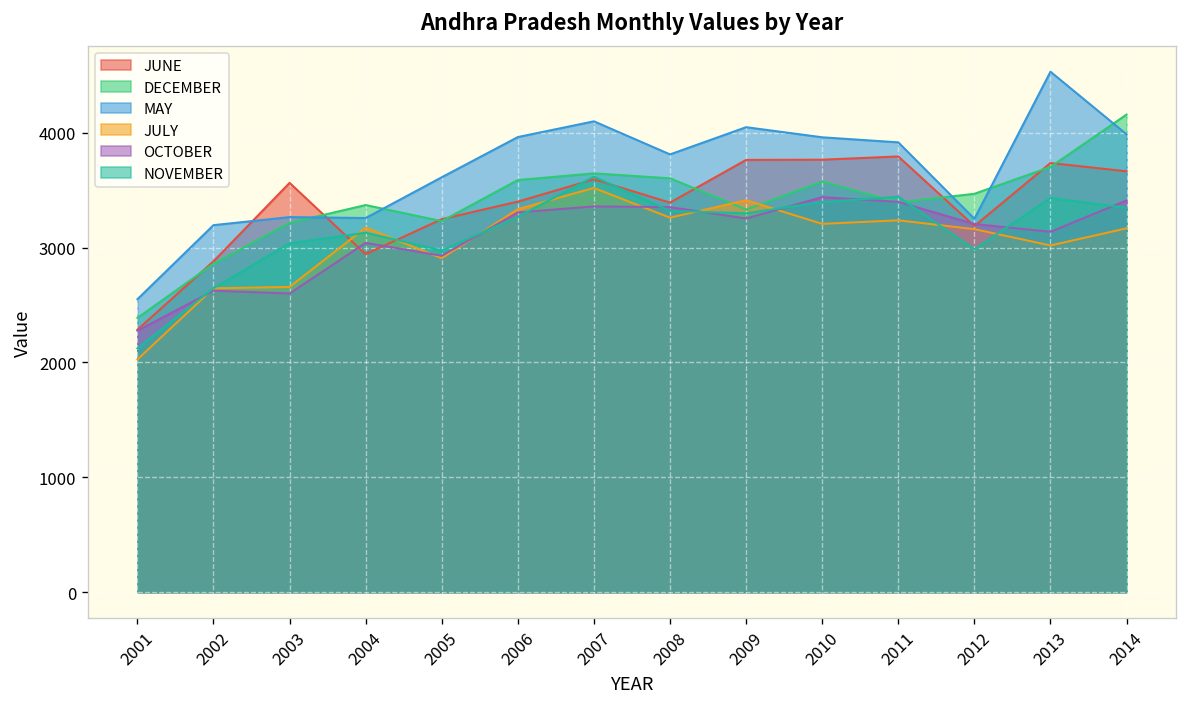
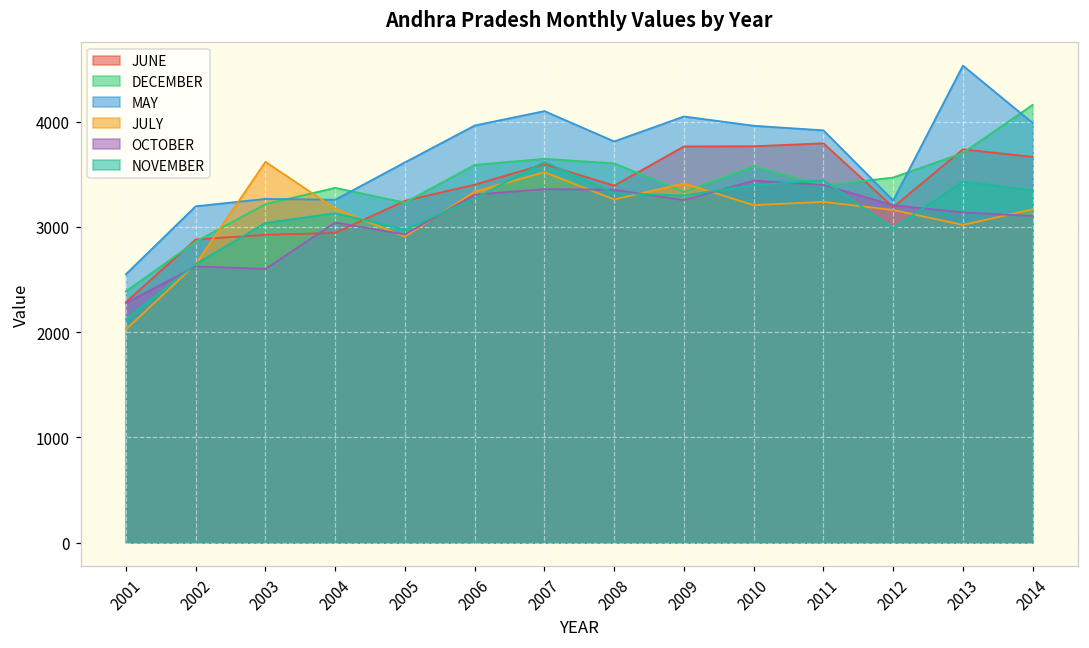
JUNE, 2003: 3600 -> 2900
JULY, 2003: 2700 -> 3600
OCTOBER, 2014: 3400 -> 3100
